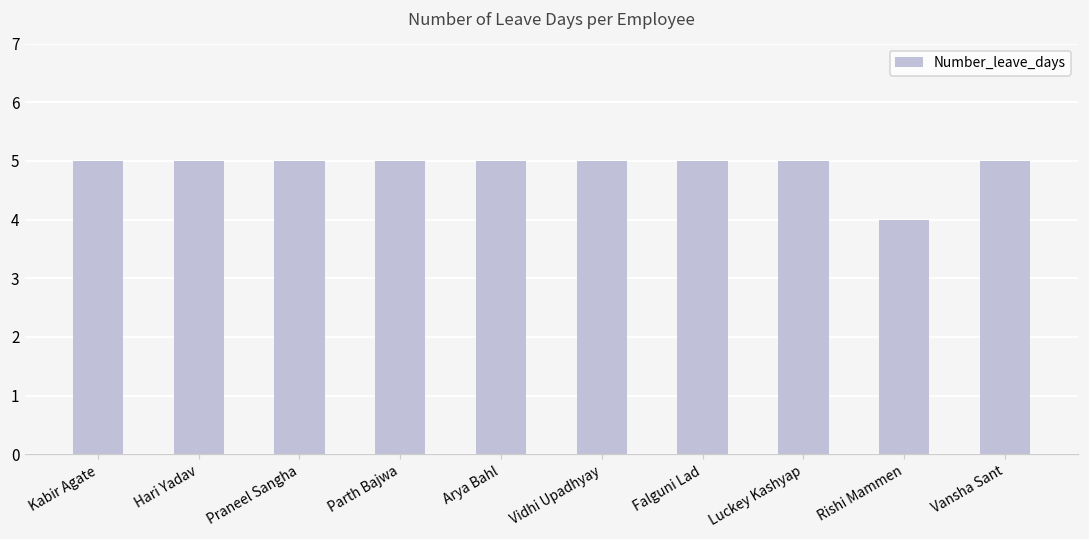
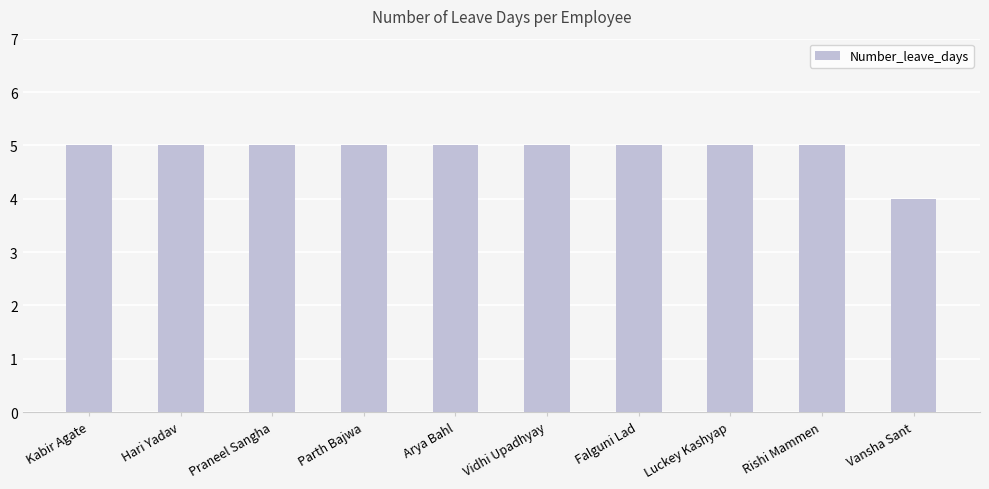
Rishi Mammen: 4 -> 5
Vansha Sant: 5 -> 4
